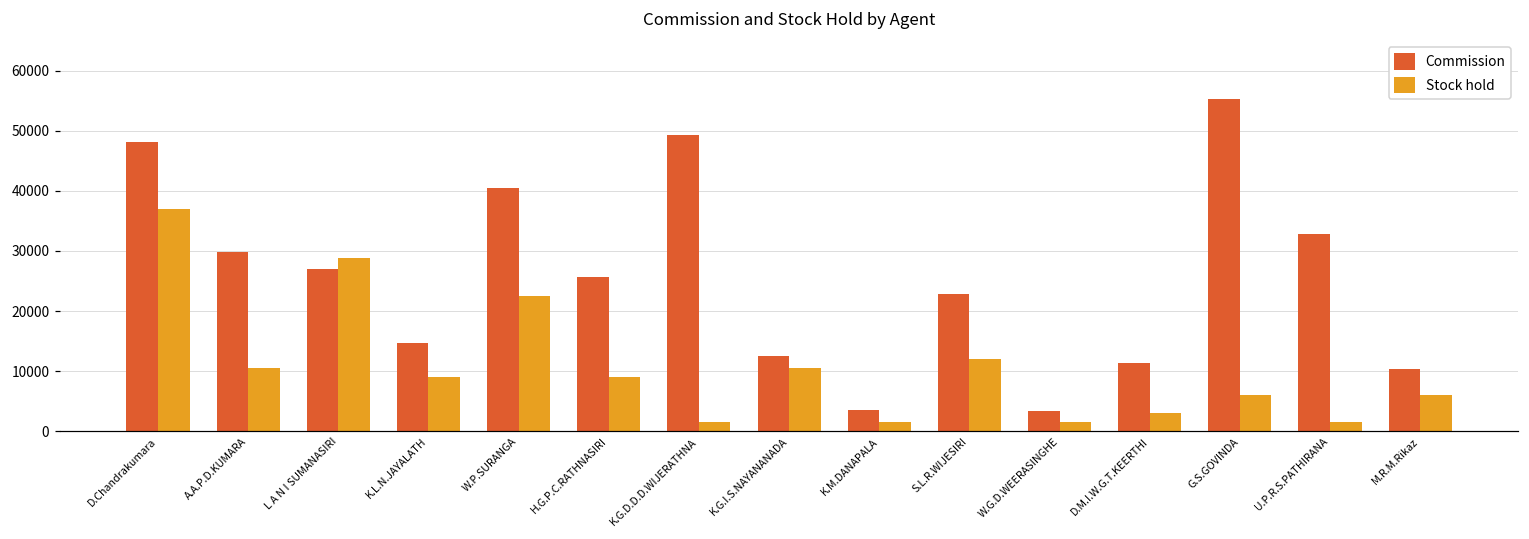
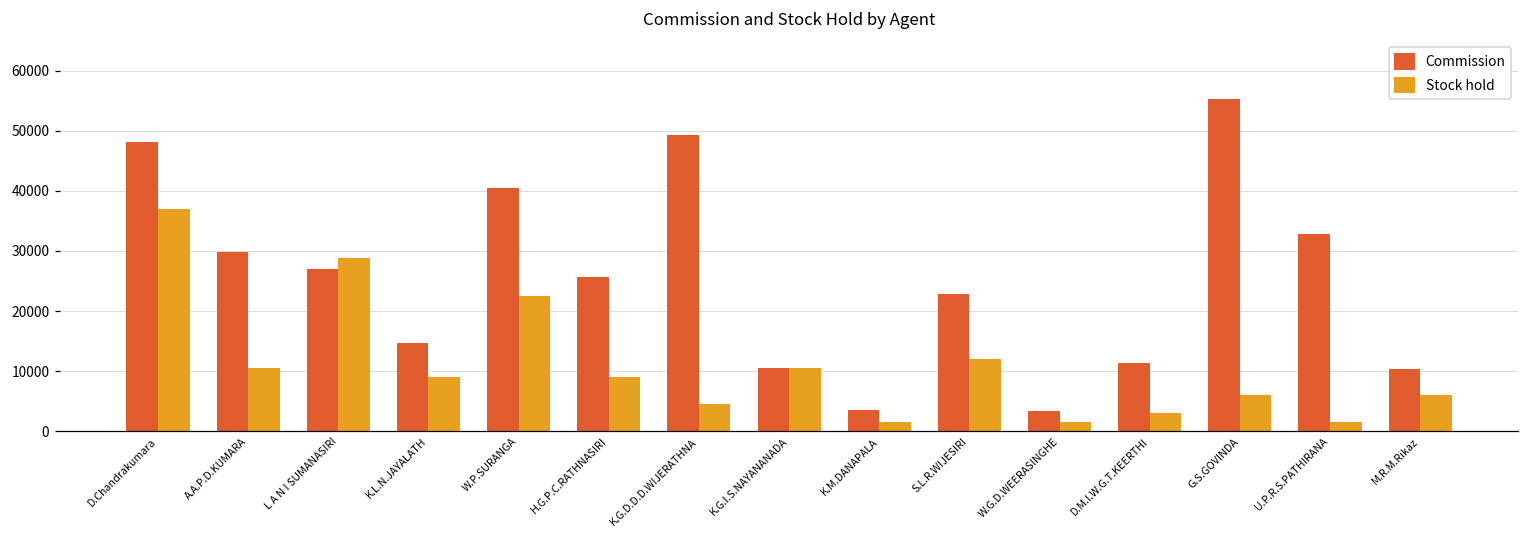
Stock hold, K.G.D.D.D.WIJERATHNA: 2000 -> 4000
Commission, K.G.I.S.NAYANANADA: 13000 -> 11000
